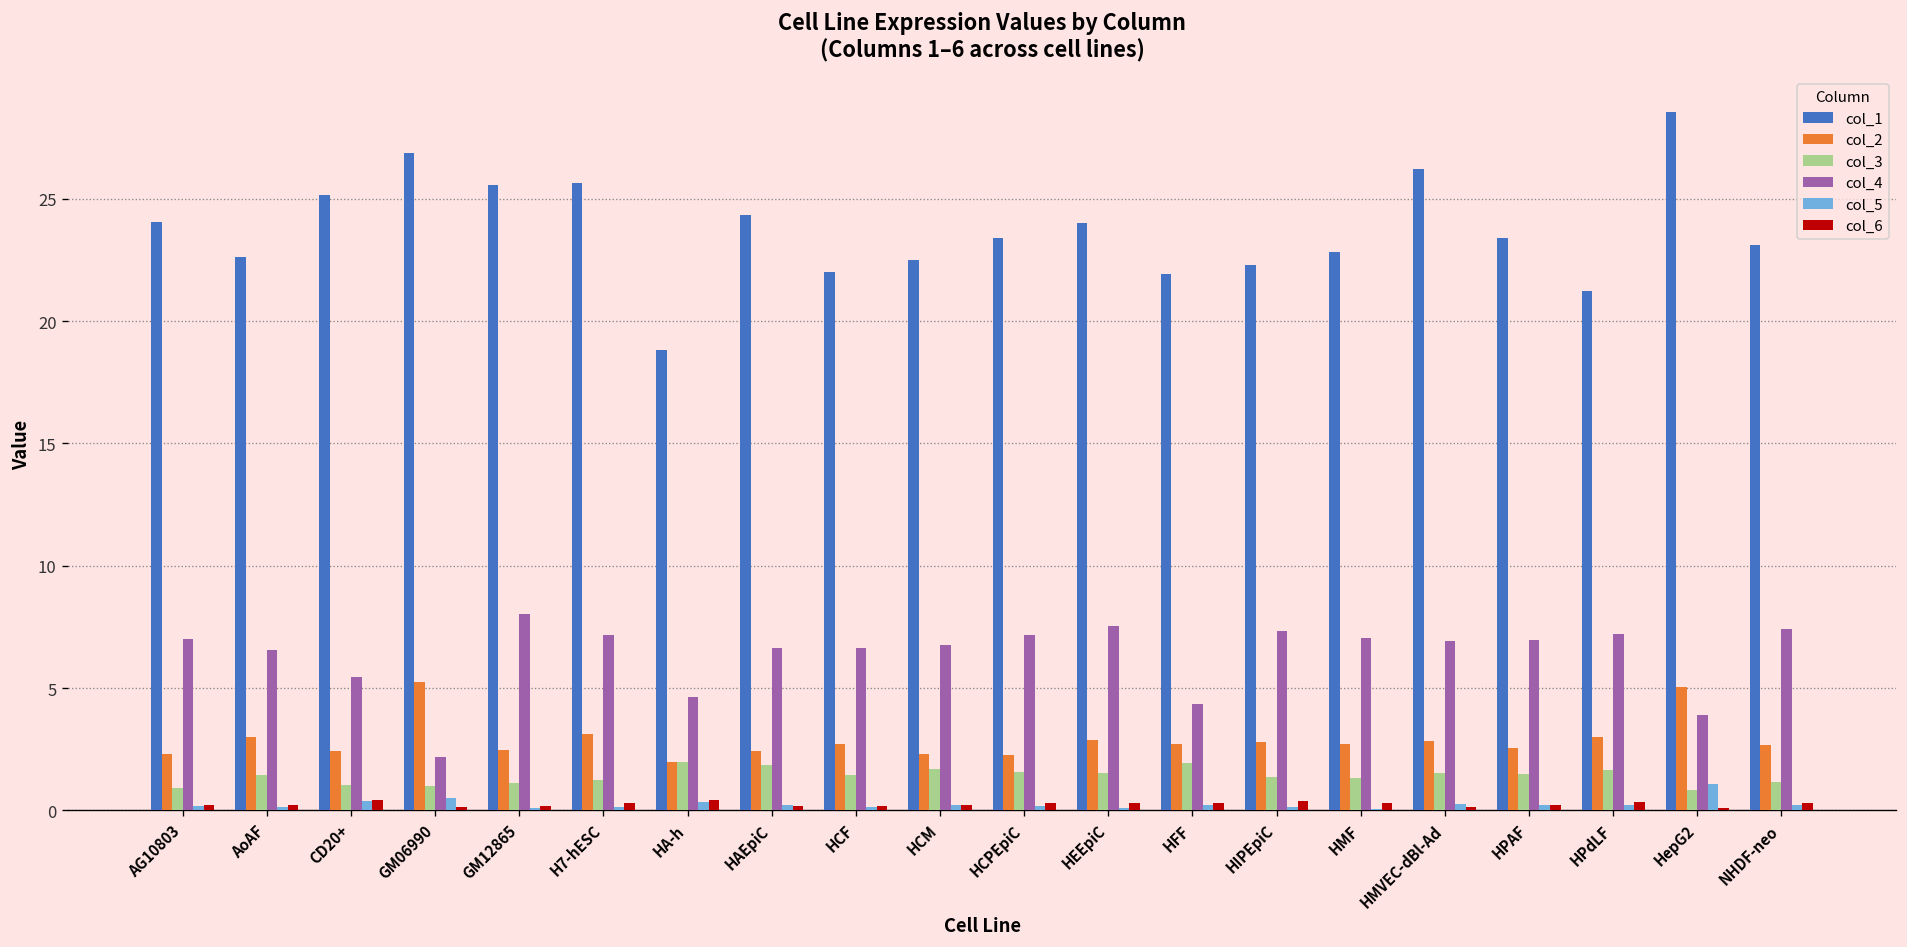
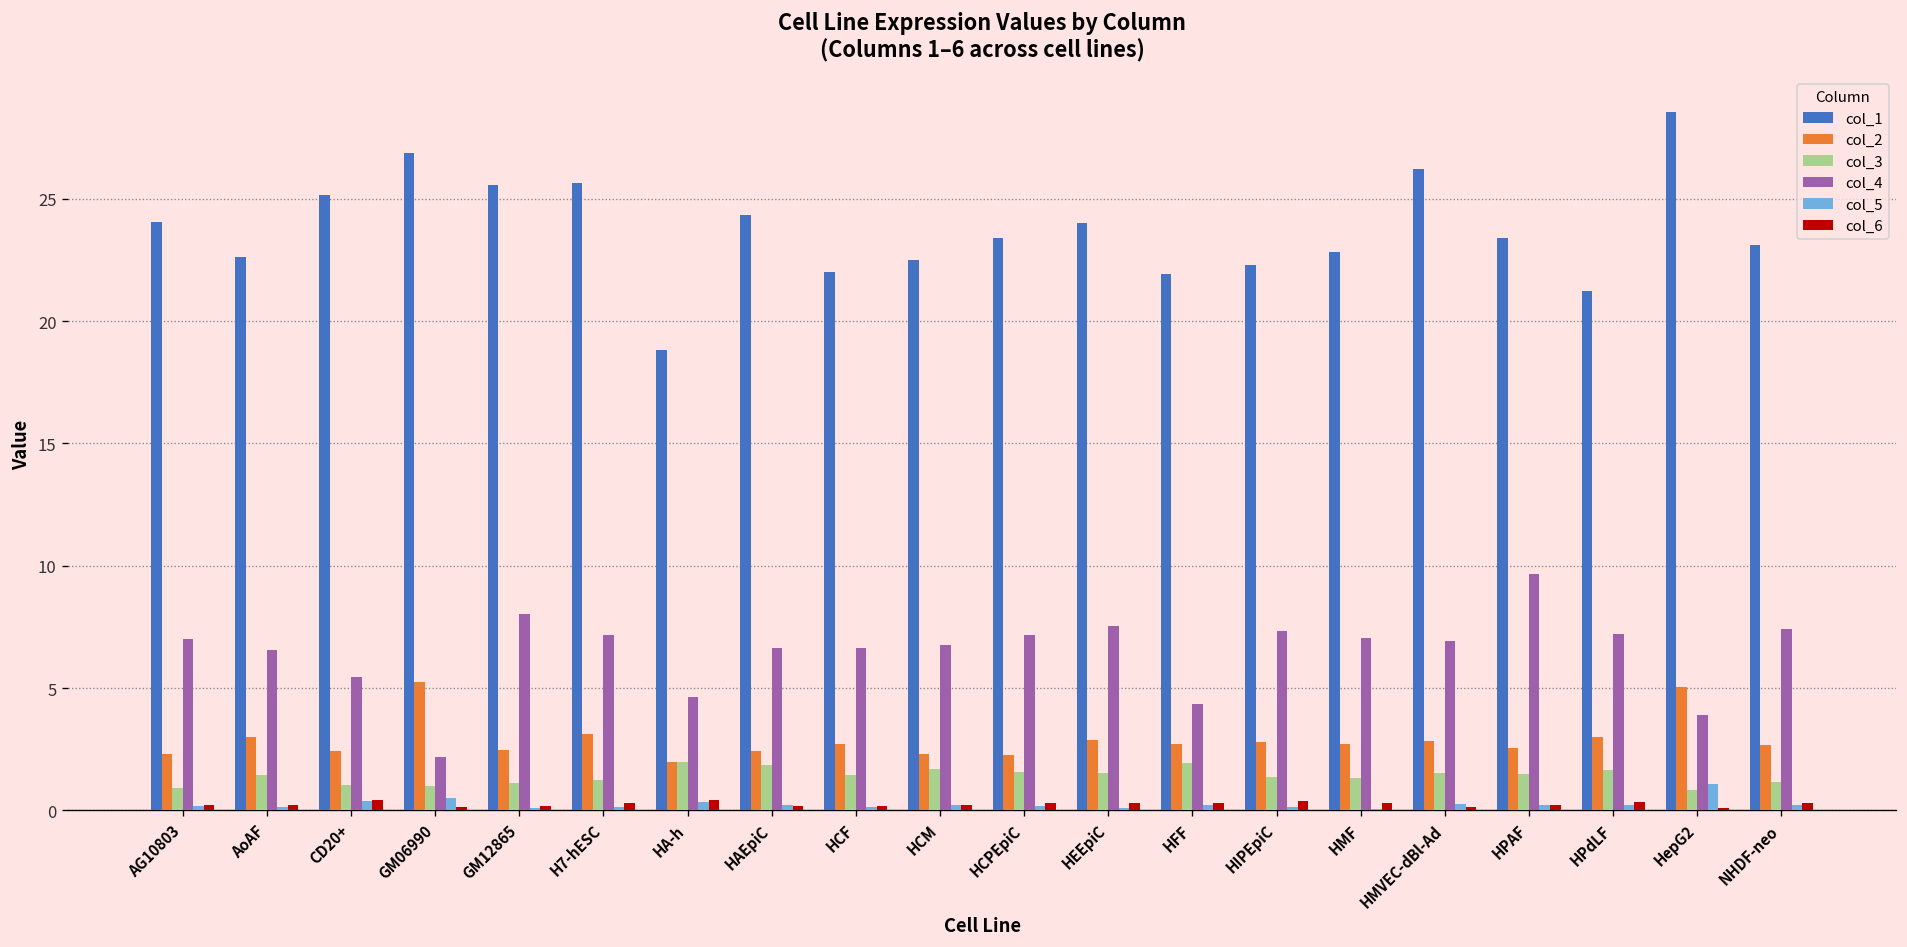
col_4, HPAF: 7.0 -> 9.7
